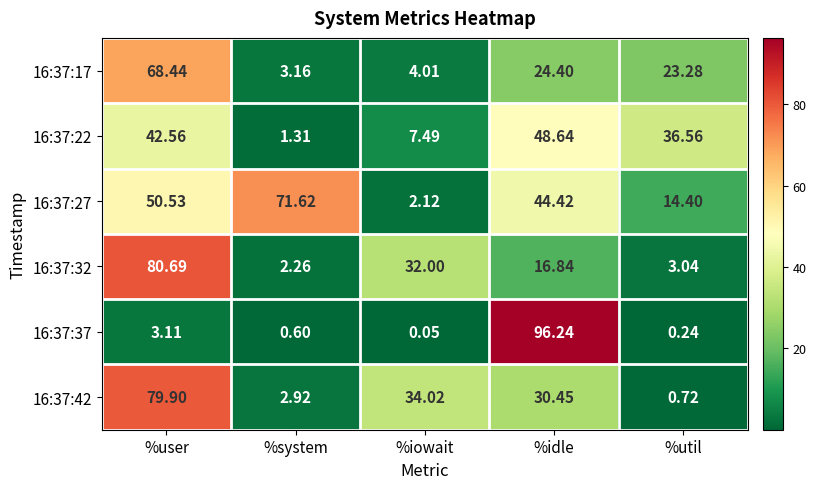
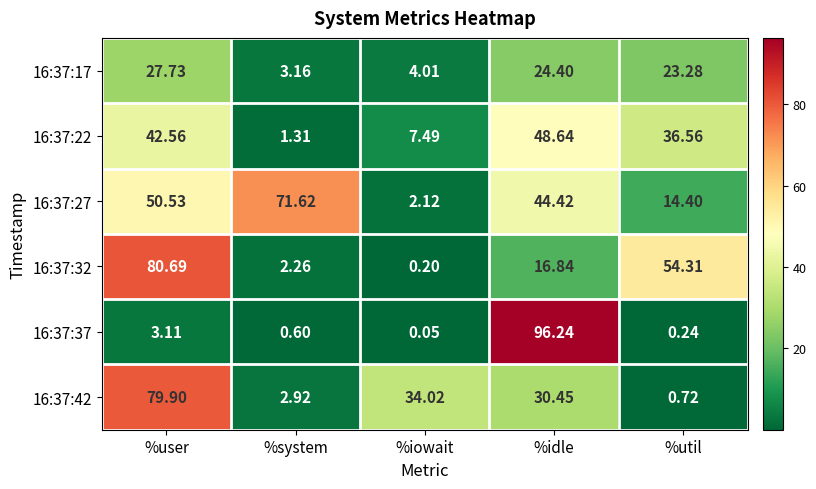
16:37:17, %user: 68.44 -> 27.73
16:37:32, %iowait: 32.00 -> 0.20
16:37:32, %util: 3.04 -> 54.31
